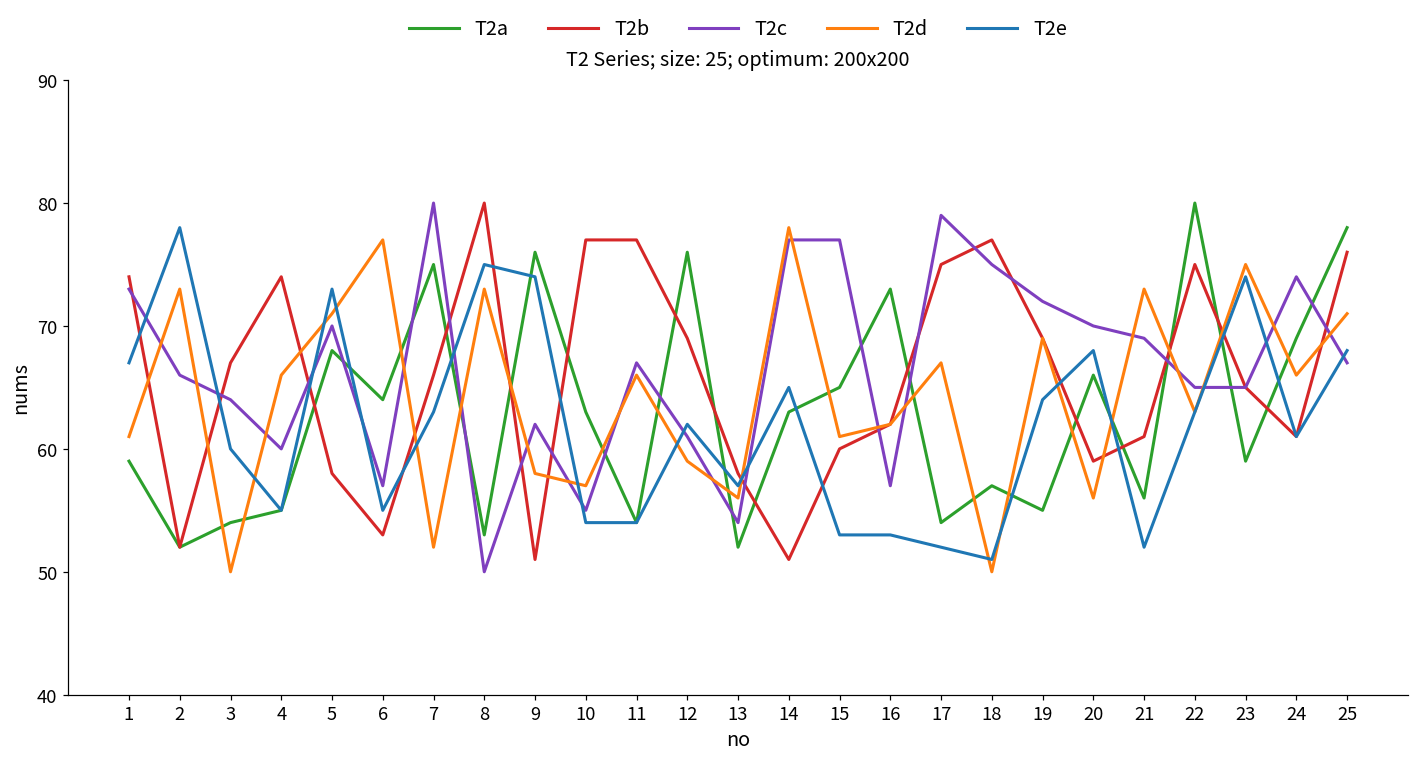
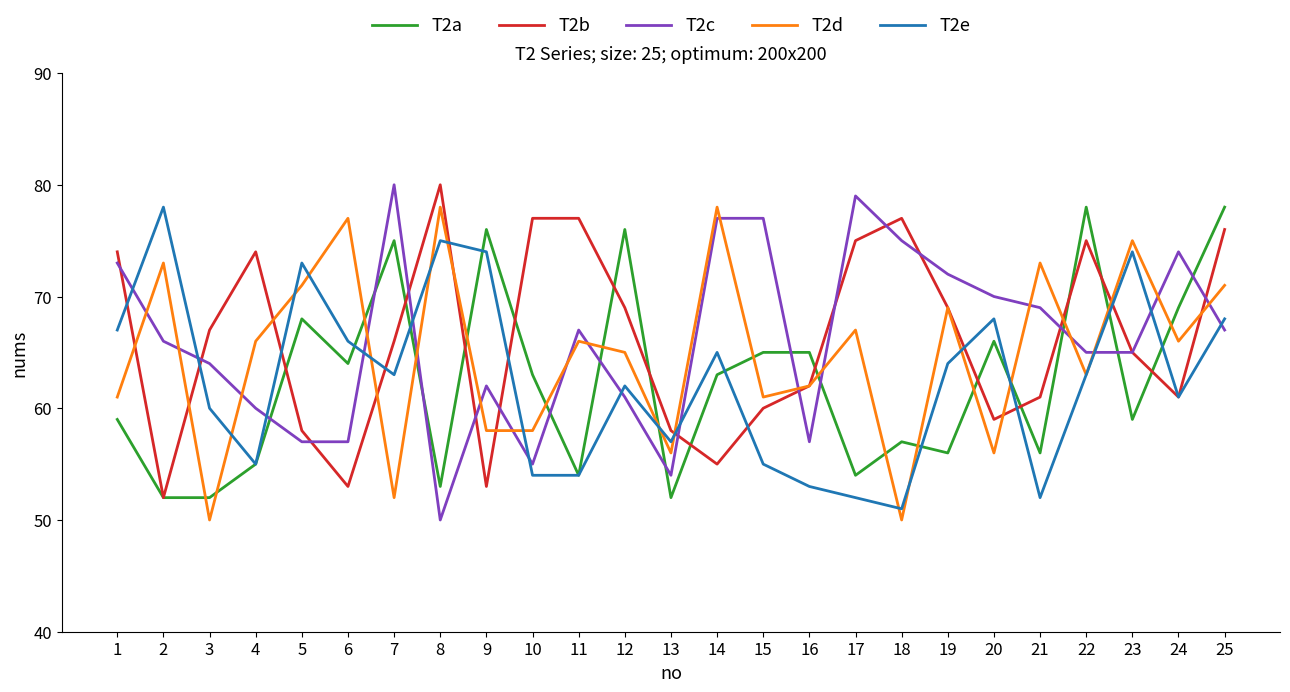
T2a, 3: 54 -> 52
T2c, 5: 70 -> 57
T2e, 6: 55 -> 66
T2d, 8: 73 -> 78
T2b, 9: 51 -> 53
T2d, 10: 57 -> 58
T2d, 12: 59 -> 65
T2b, 14: 51 -> 55
T2e, 15: 53 -> 55
T2a, 16: 73 -> 65
T2a, 19: 55 -> 56
T2a, 22: 80 -> 78
